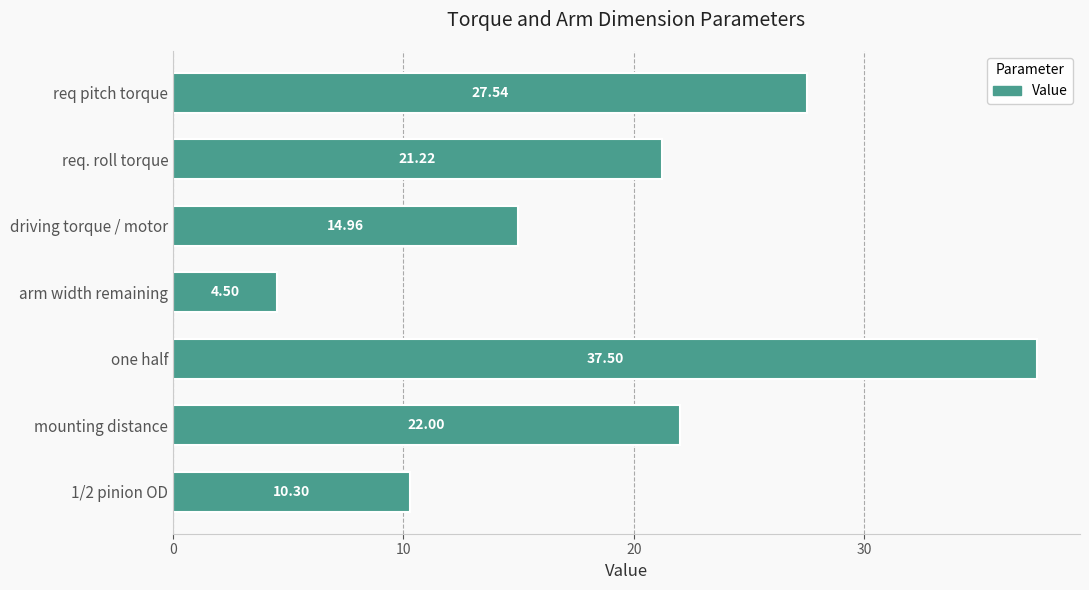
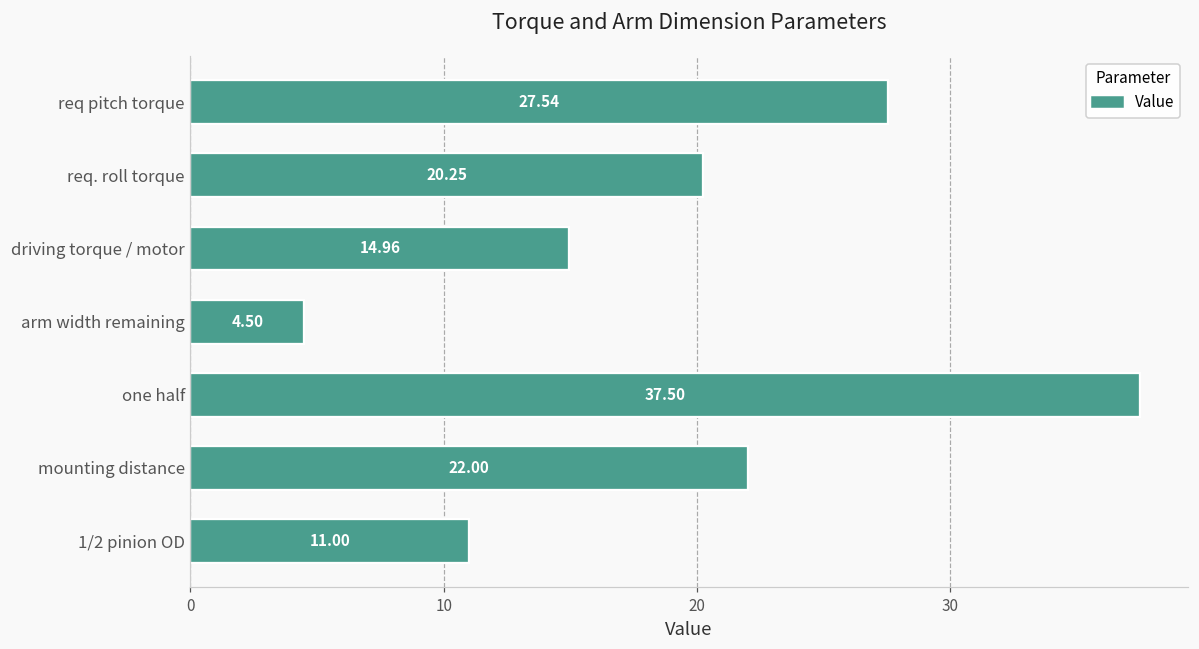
req. roll torque: 21.22 -> 20.25
1/2 pinion OD: 10.30 -> 11.00
